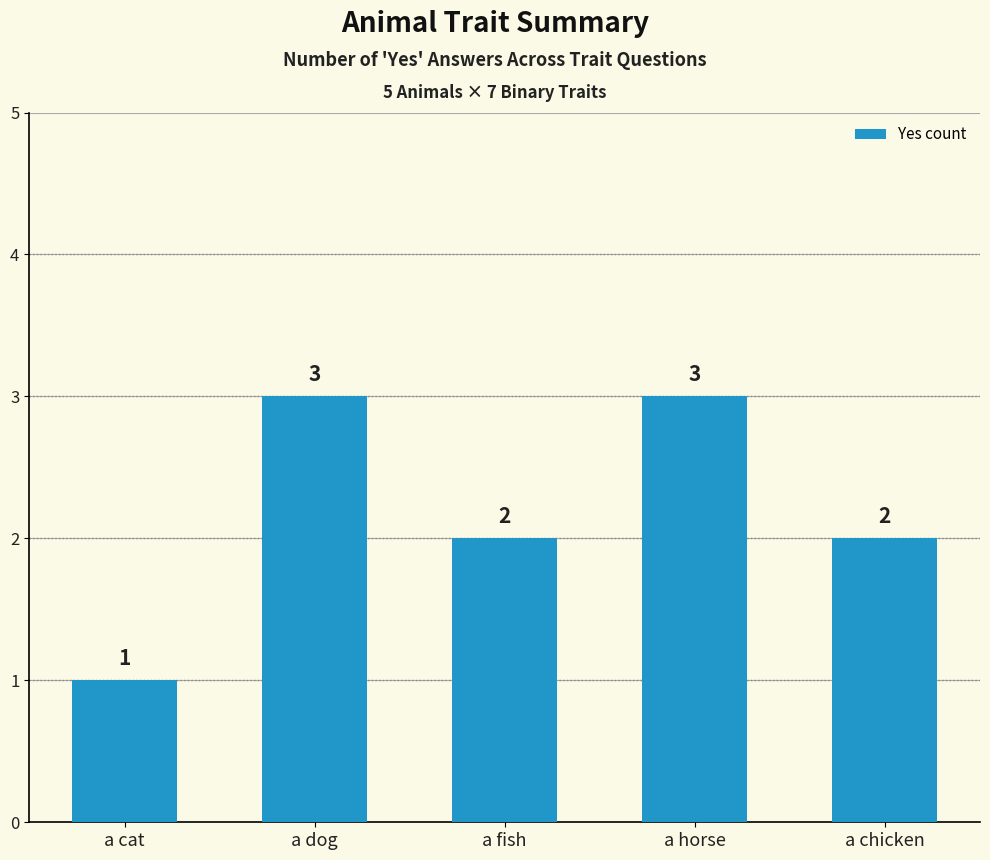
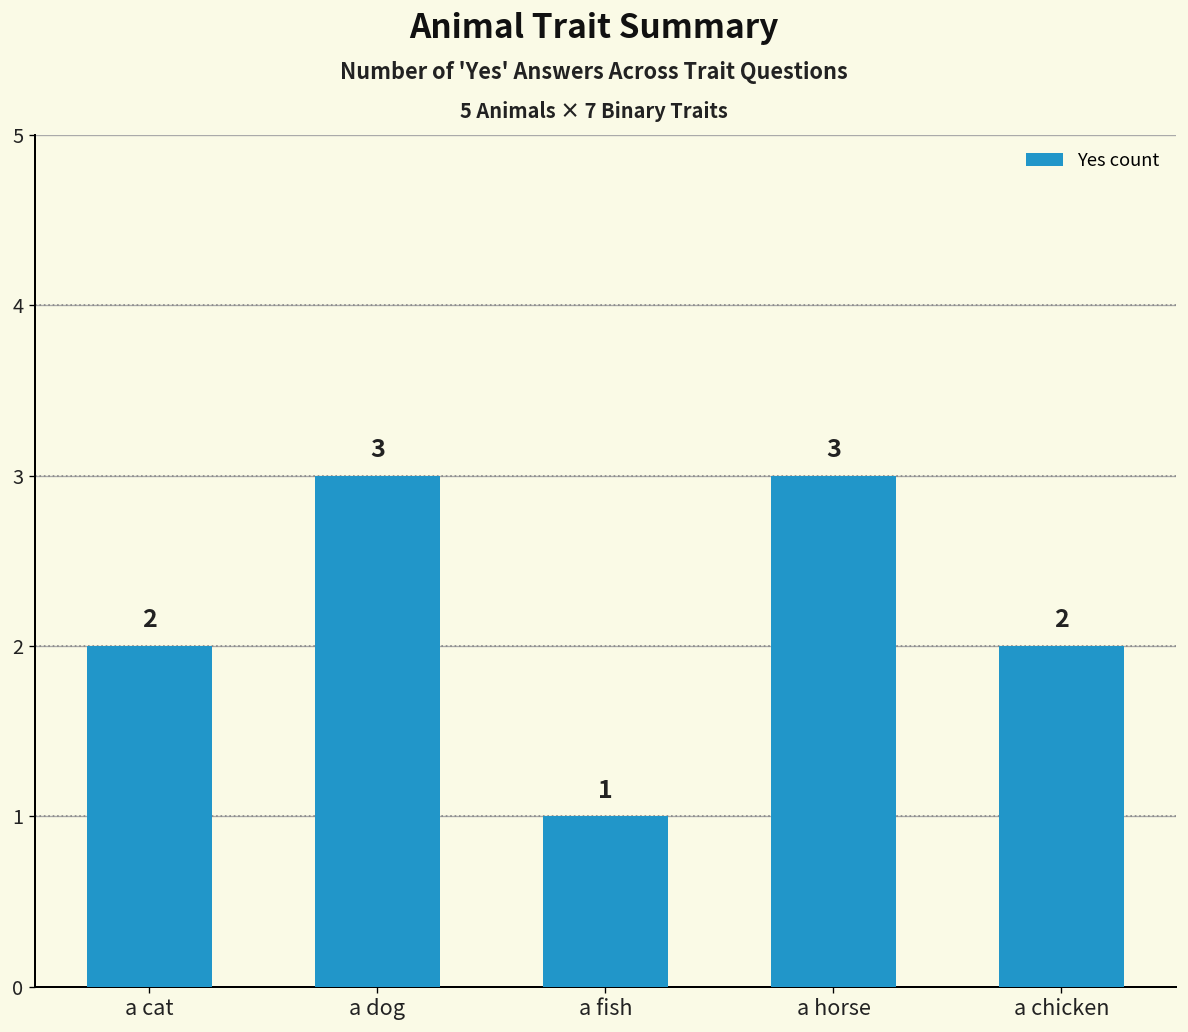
a cat: 1 -> 2
a fish: 2 -> 1
